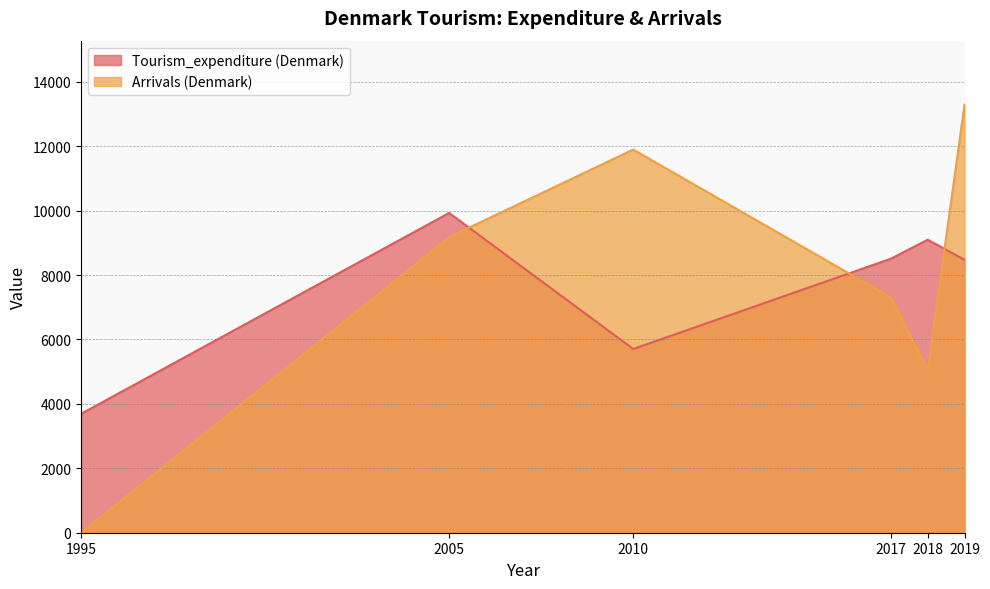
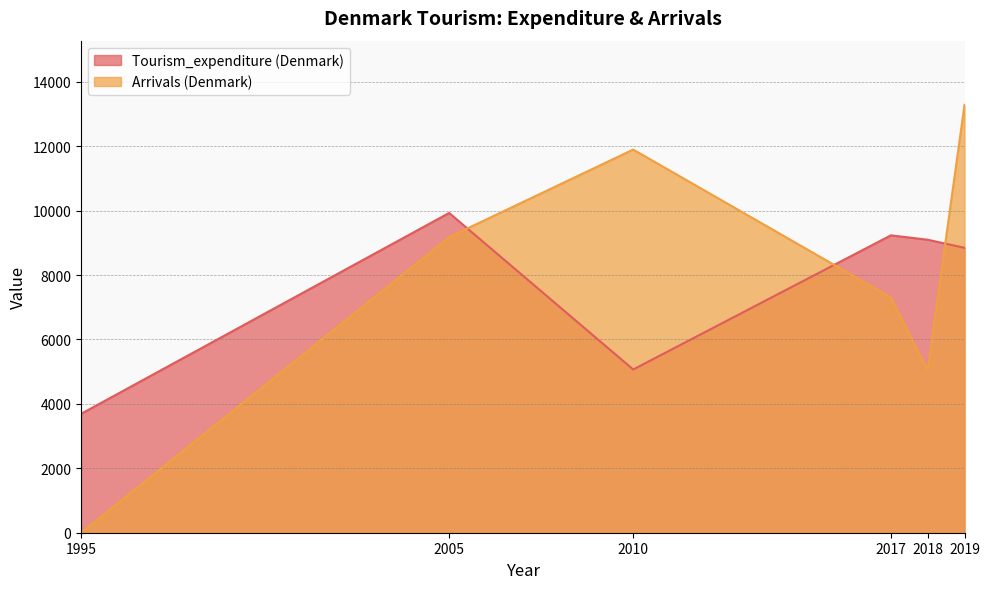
Tourism_expenditure (Denmark), 2010: 5700 -> 5100
Tourism_expenditure (Denmark), 2017: 8500 -> 9200
Tourism_expenditure (Denmark), 2019: 8500 -> 8800
